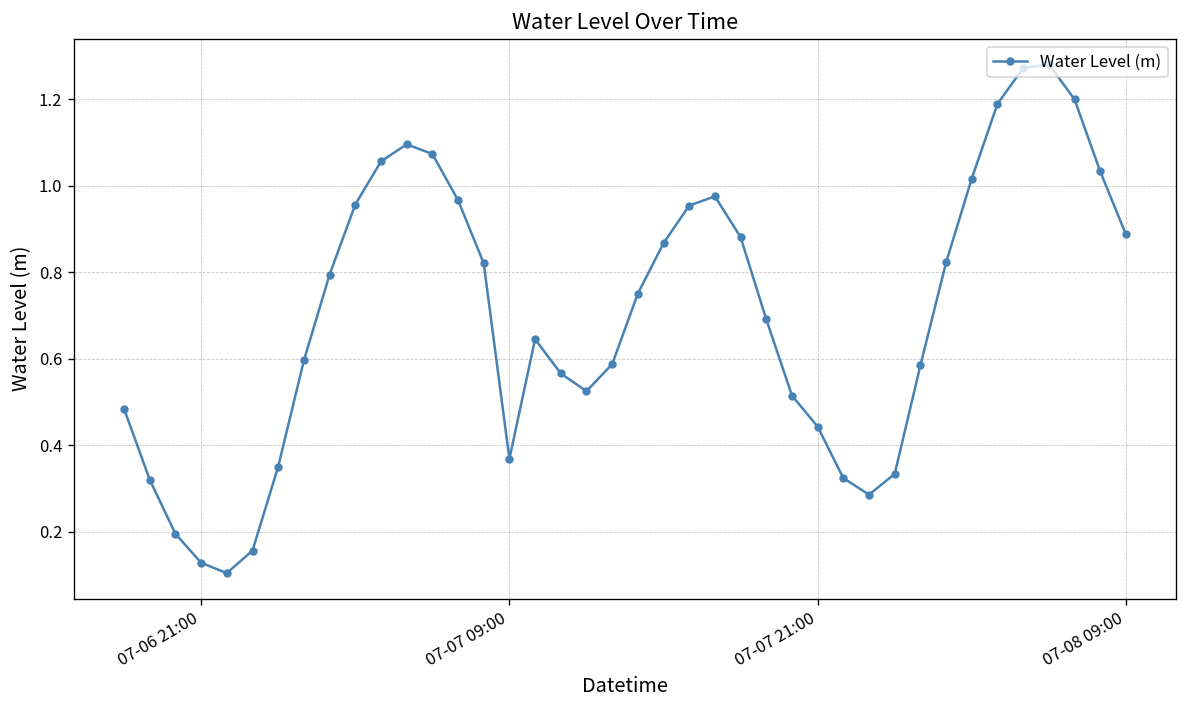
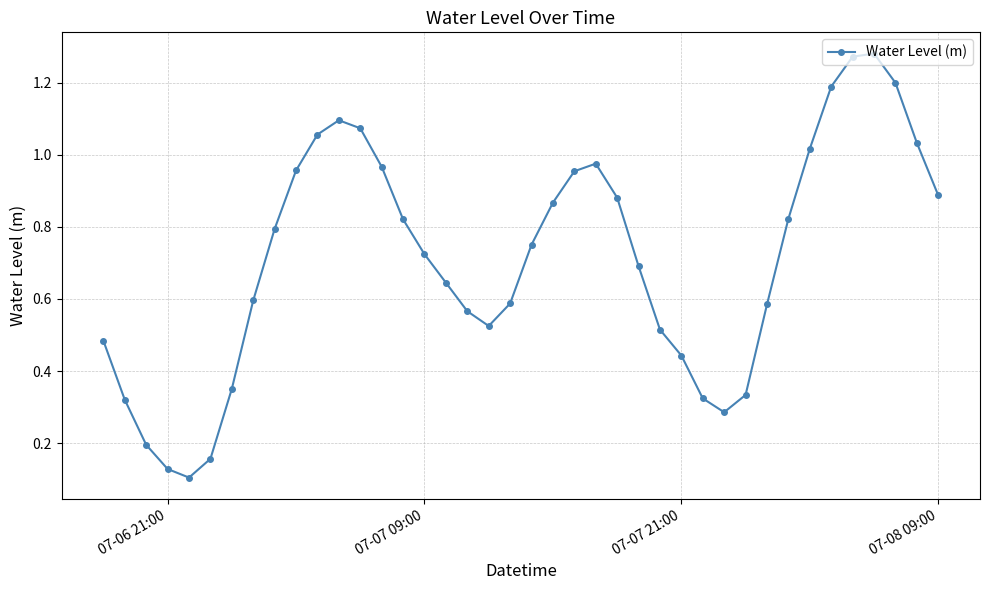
07-07 09:00: 0.37 -> 0.72
